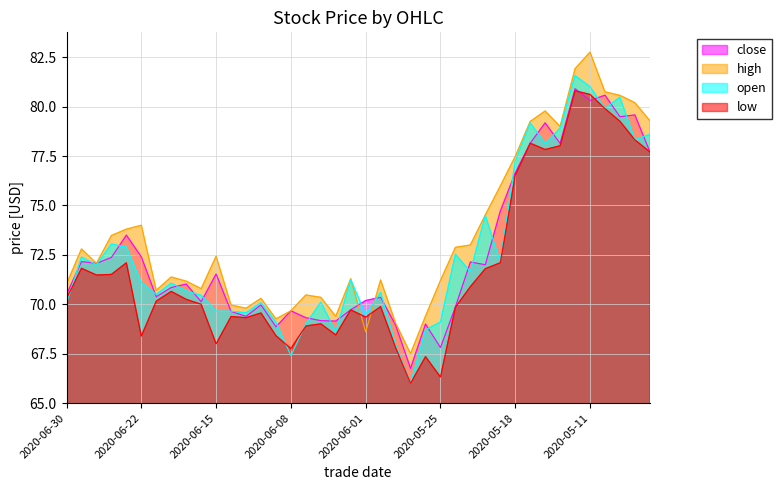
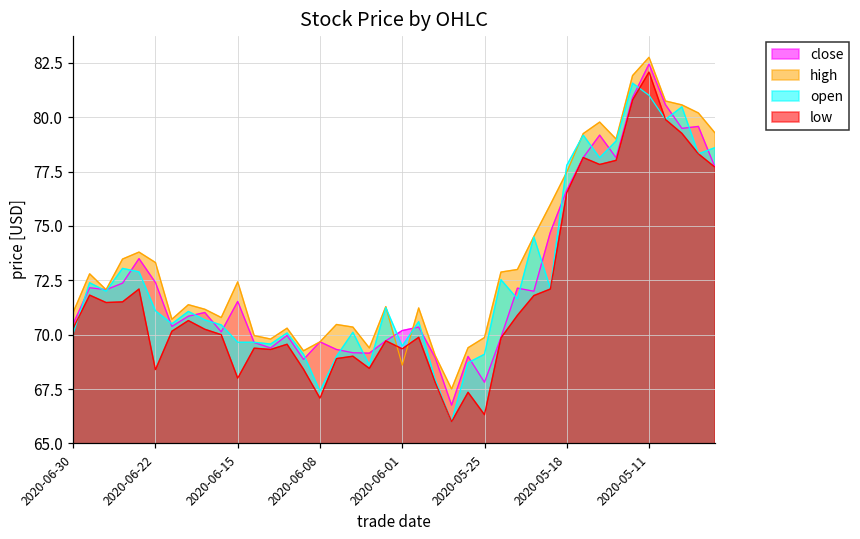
high, 2020-06-22: 74.0 -> 73.3
low, 2020-06-08: 67.8 -> 67.1
high, 2020-05-25: 71.2 -> 69.9
open, 2020-05-18: 77.3 -> 77.8
close, 2020-05-11: 80.3 -> 82.5
low, 2020-05-11: 80.6 -> 82.1
